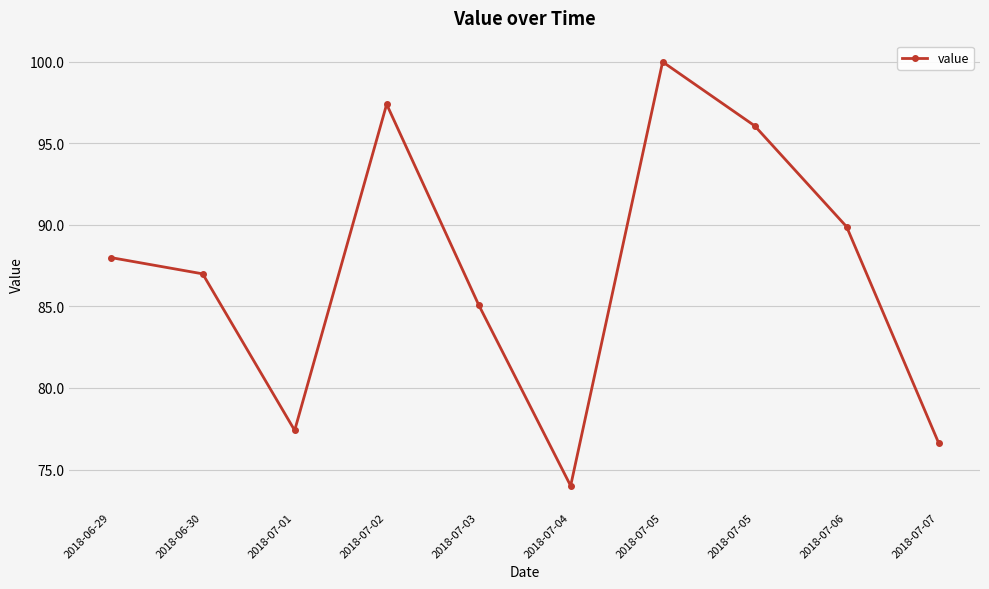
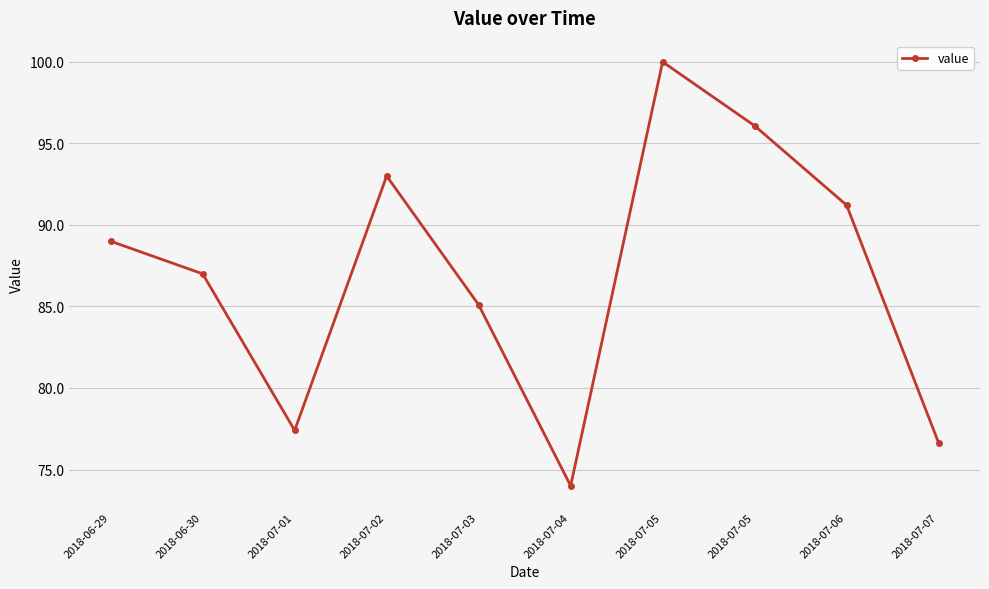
2018-06-29: 88 -> 89
2018-07-02: 97.4 -> 93.0
2018-07-06: 89.9 -> 91.2
